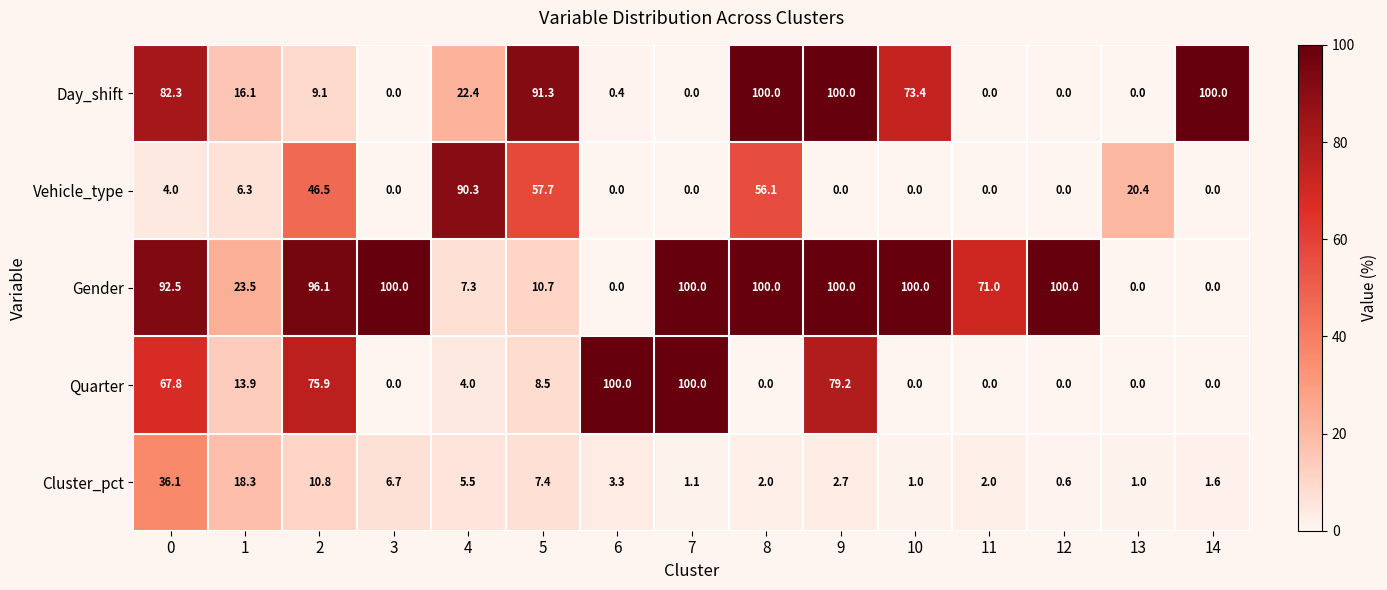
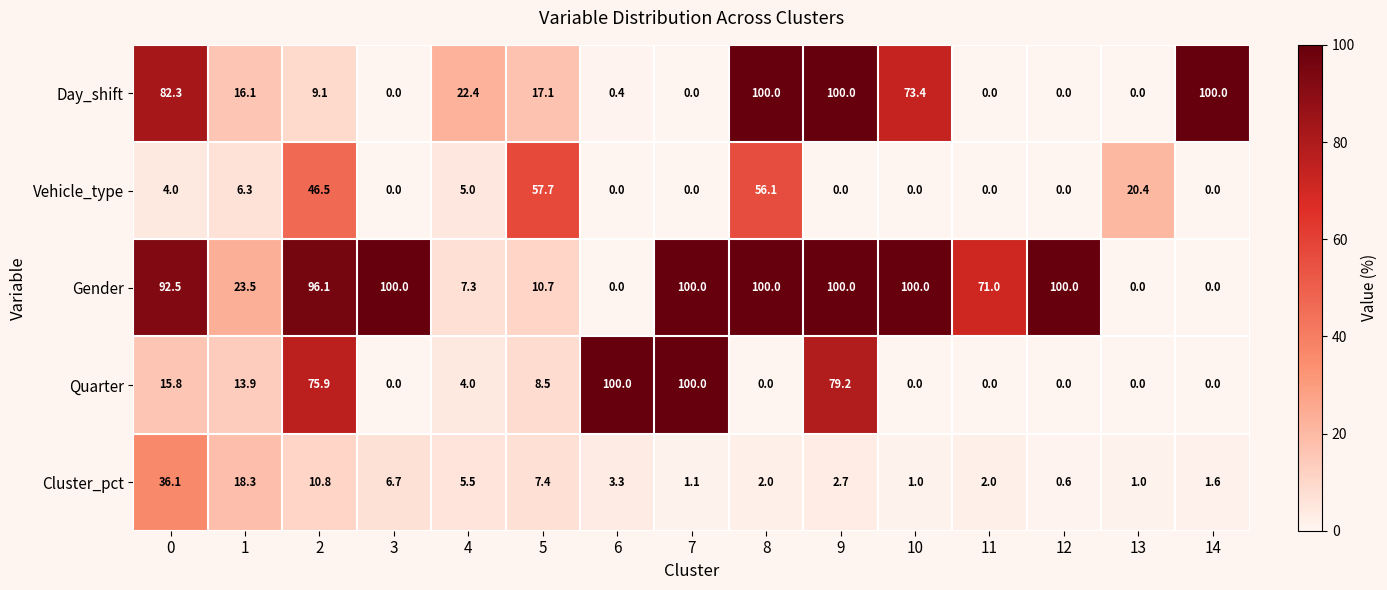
Day_shift, 5: 91.3 -> 17.1
Vehicle_type, 4: 90.3 -> 5.0
Quarter, 0: 67.8 -> 15.8
